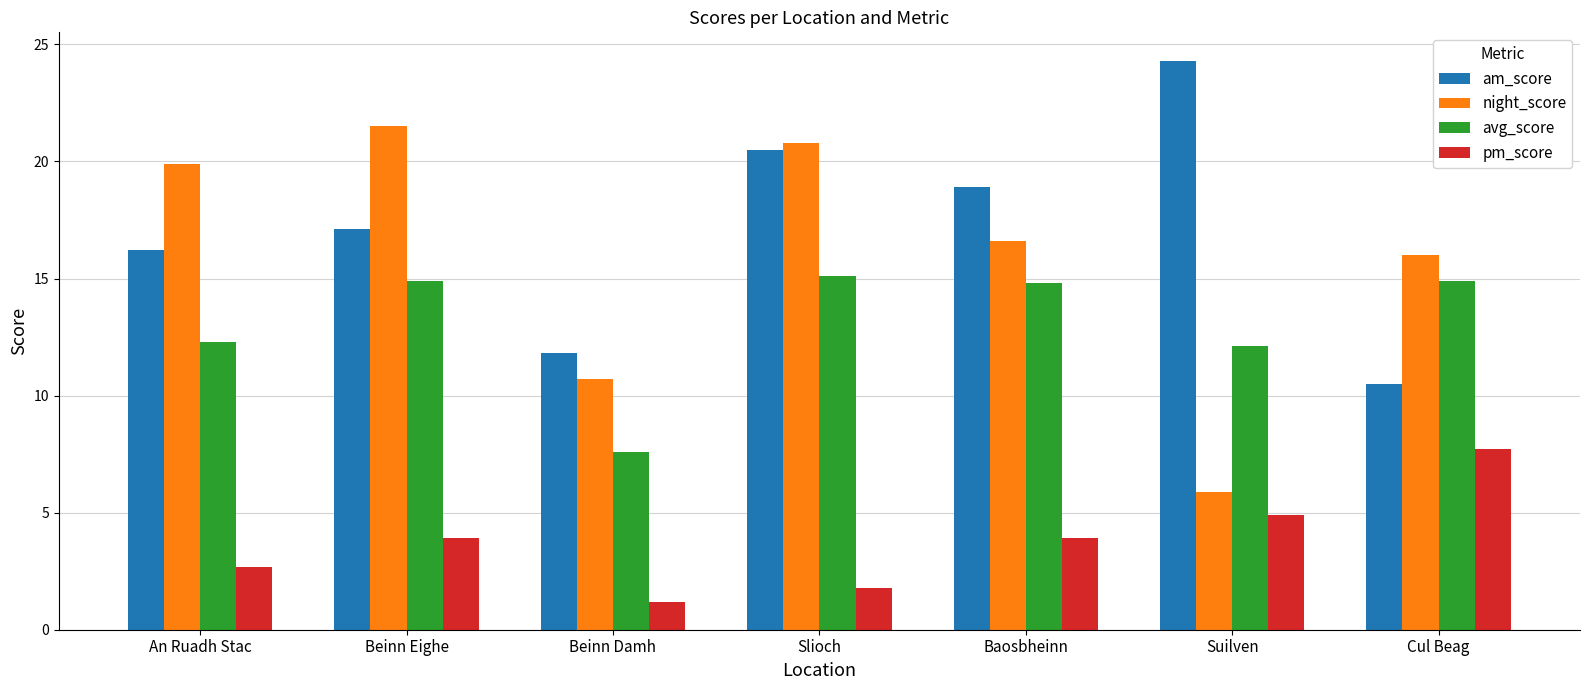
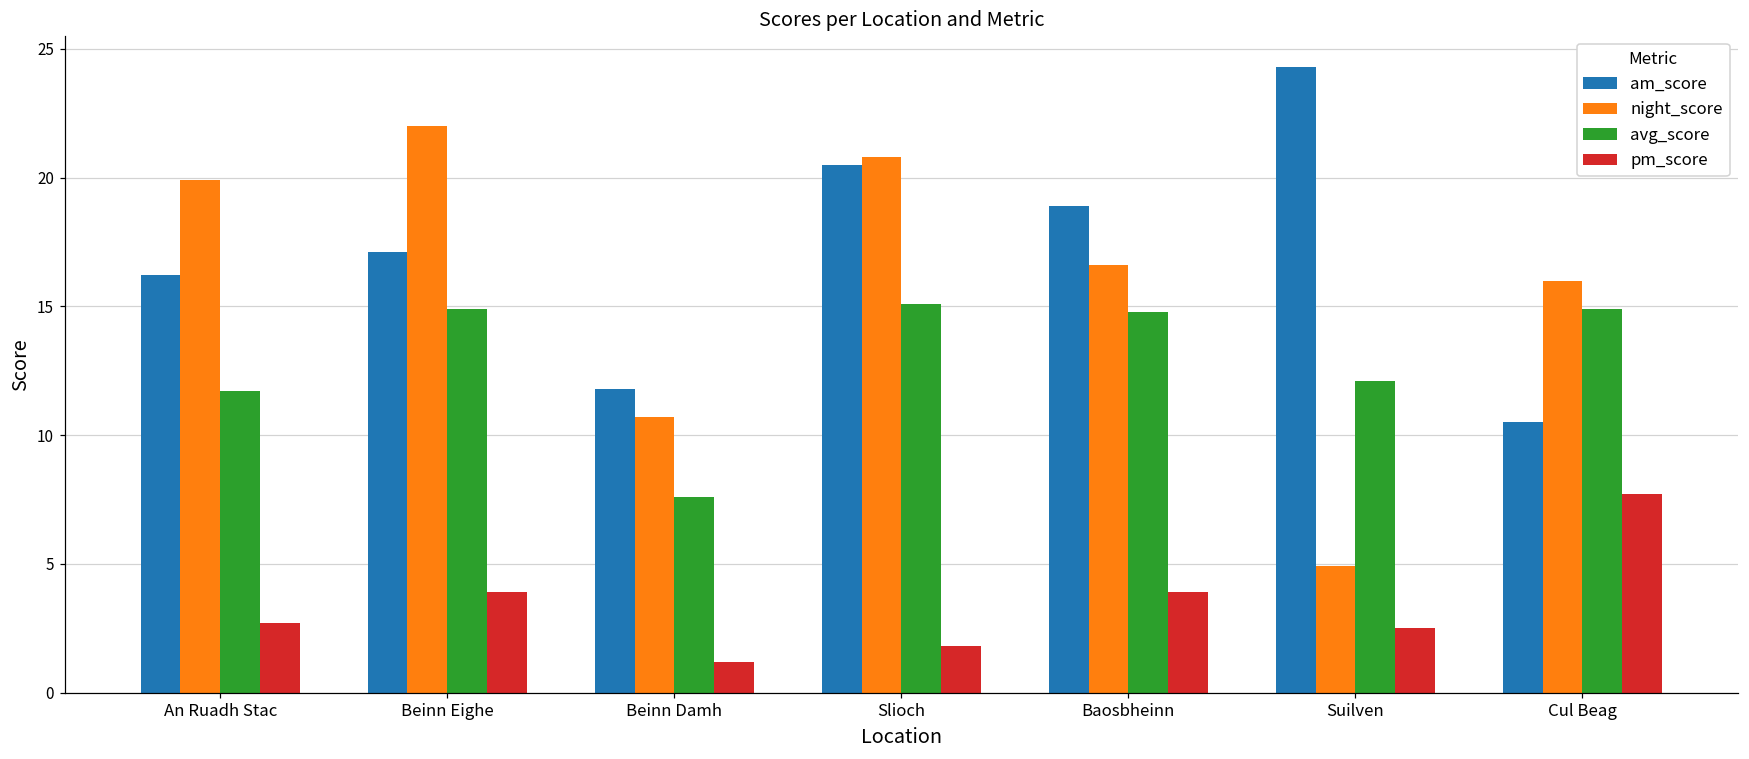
avg_score, An Ruadh Stac: 12.3 -> 11.7
night_score, Beinn Eighe: 21.5 -> 22.0
night_score, Suilven: 5.9 -> 4.9
pm_score, Suilven: 4.9 -> 2.5
